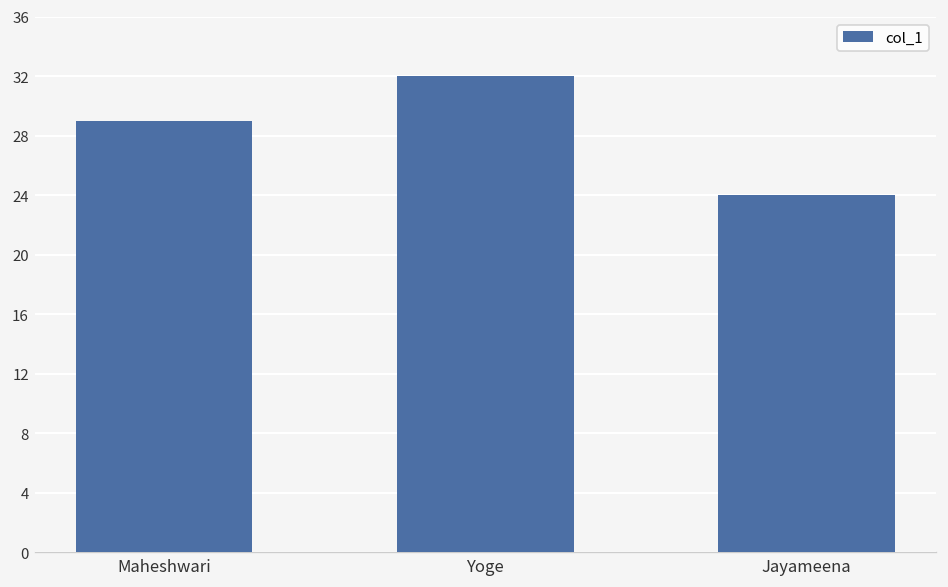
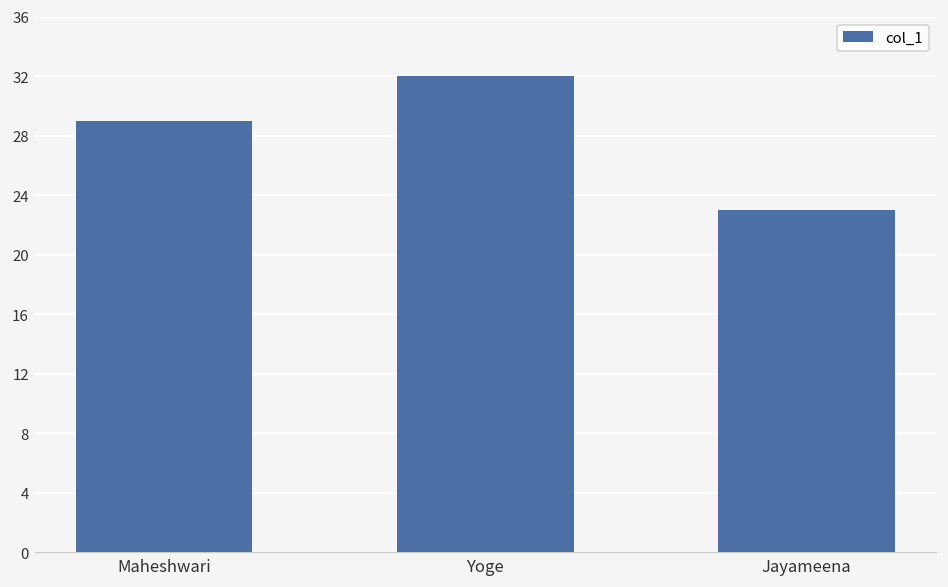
Jayameena: 24 -> 23
